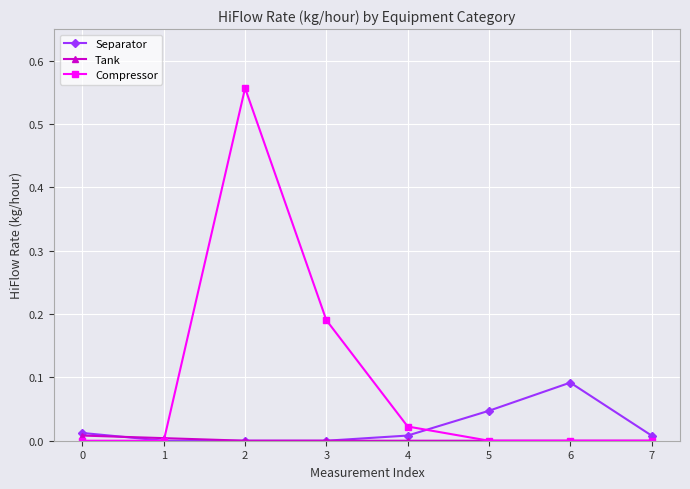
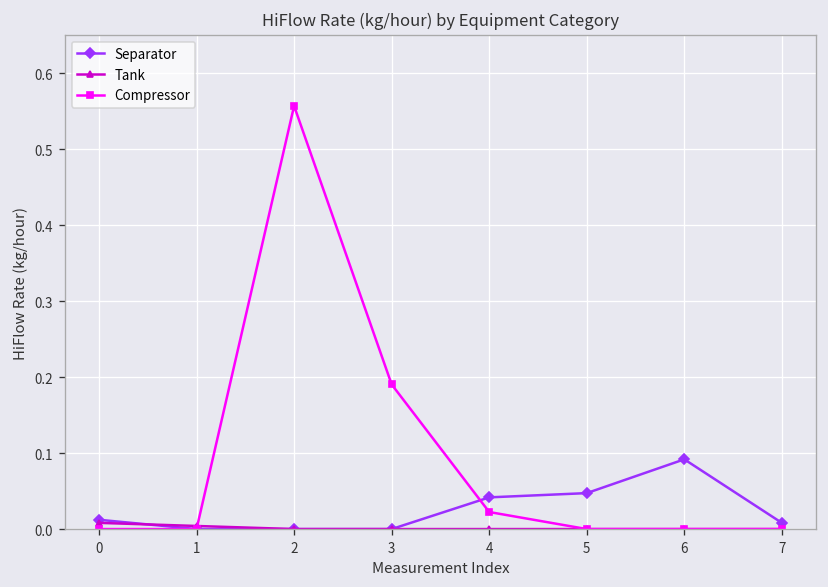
Separator, 4: 0.01 -> 0.04
